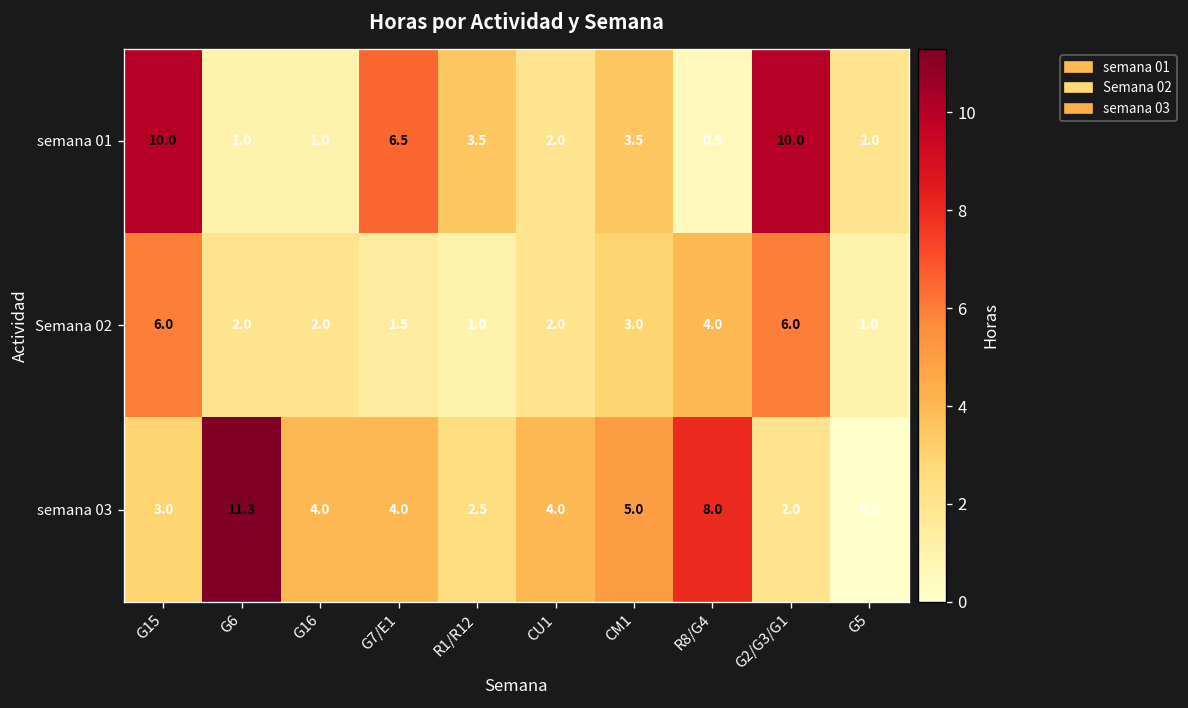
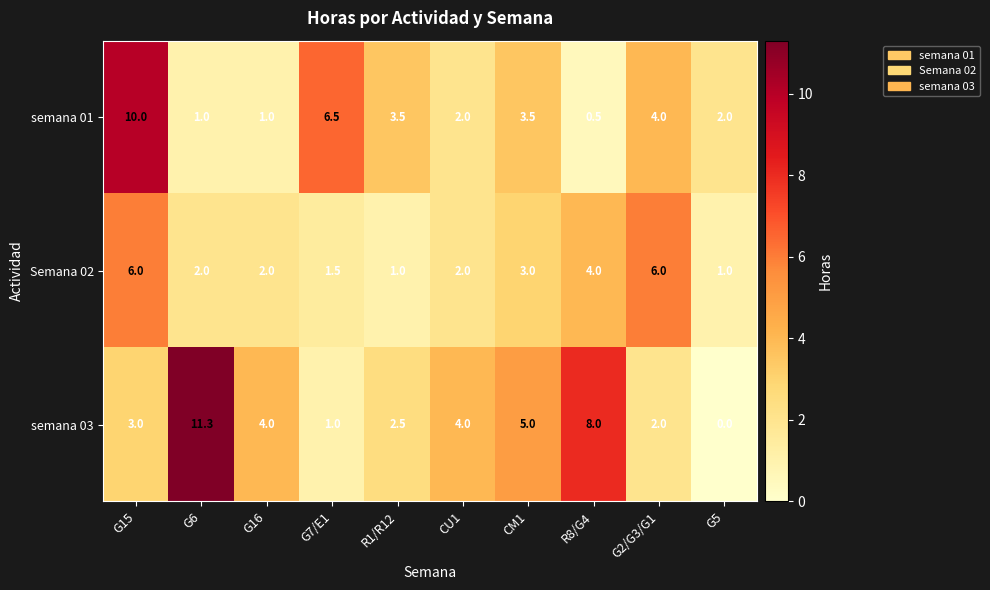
semana 01, G2/G3/G1: 10.0 -> 4.0
semana 03, G7/E1: 4.0 -> 1.0
